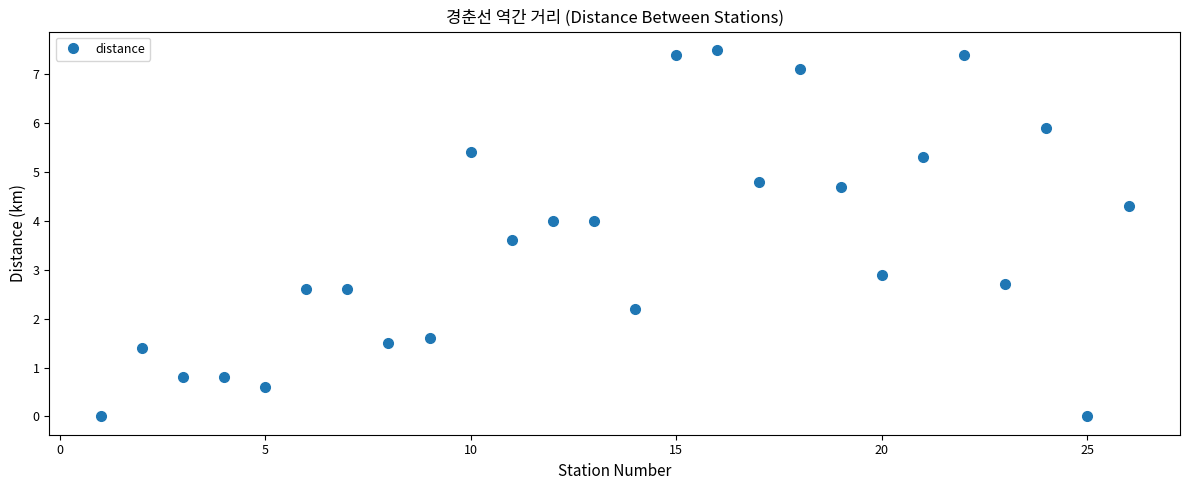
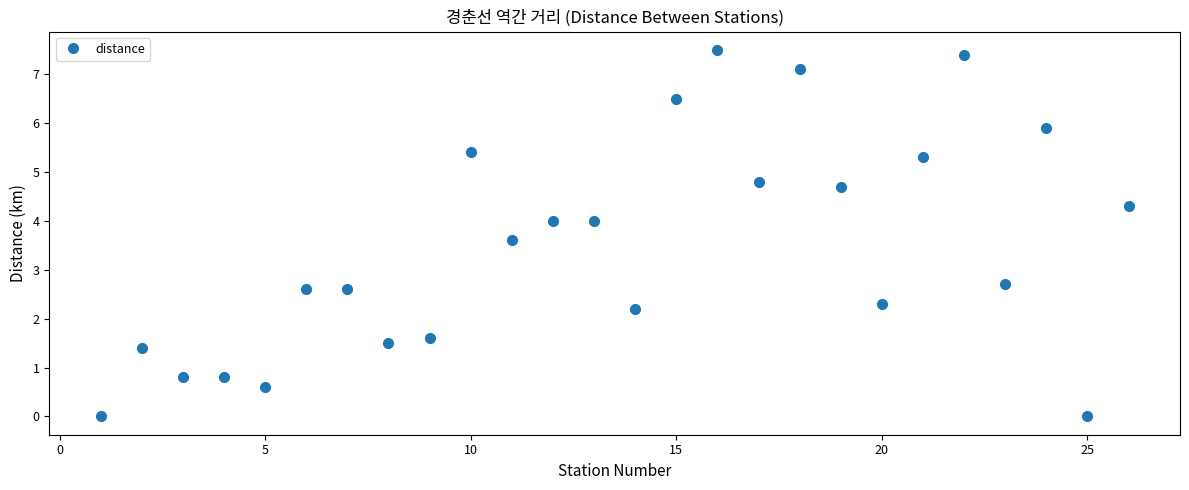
15: 7.4 -> 6.5
20: 2.9 -> 2.3
